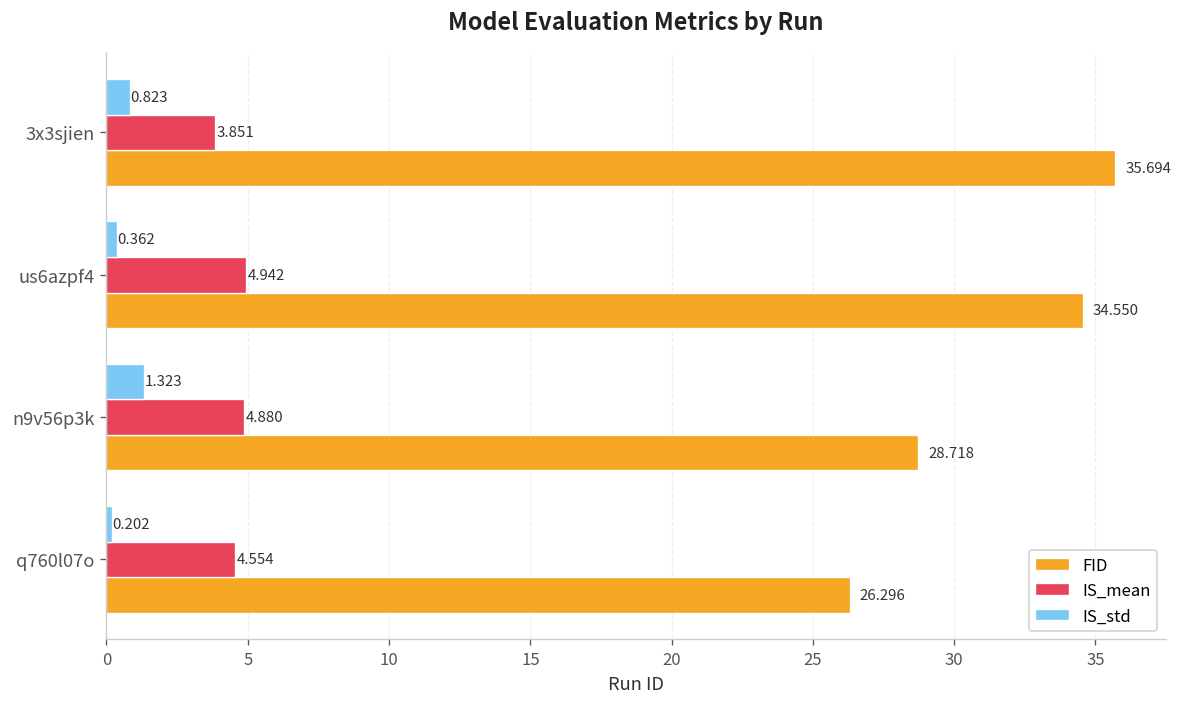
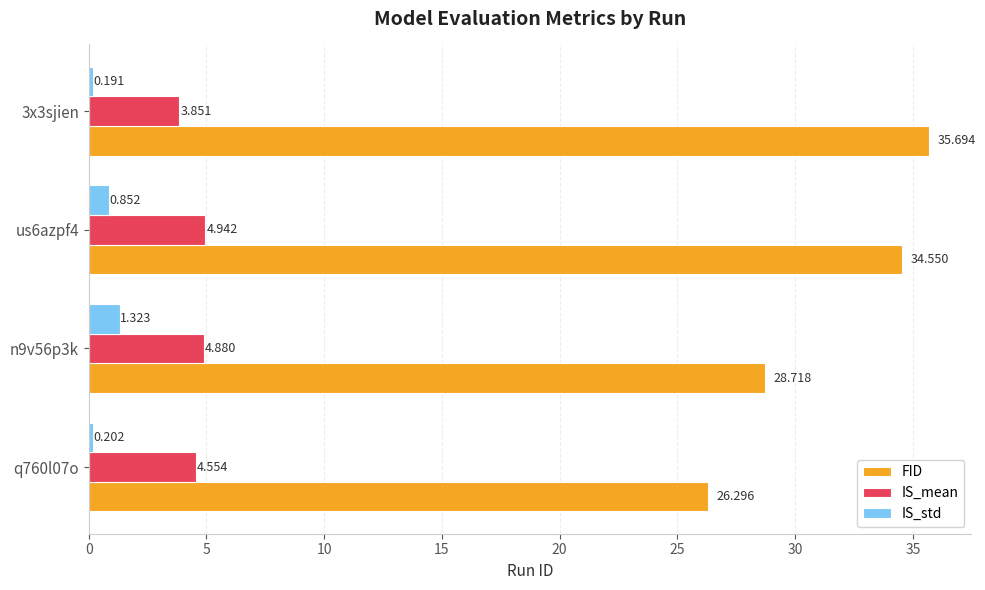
IS_std, 3x3sjien: 0.823 -> 0.191
IS_std, us6azpf4: 0.362 -> 0.852
